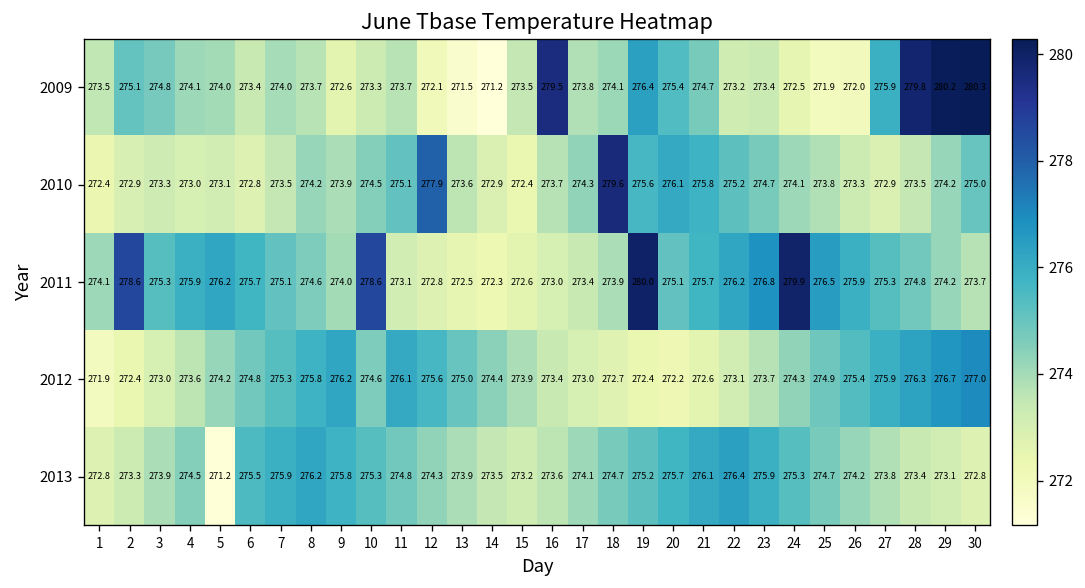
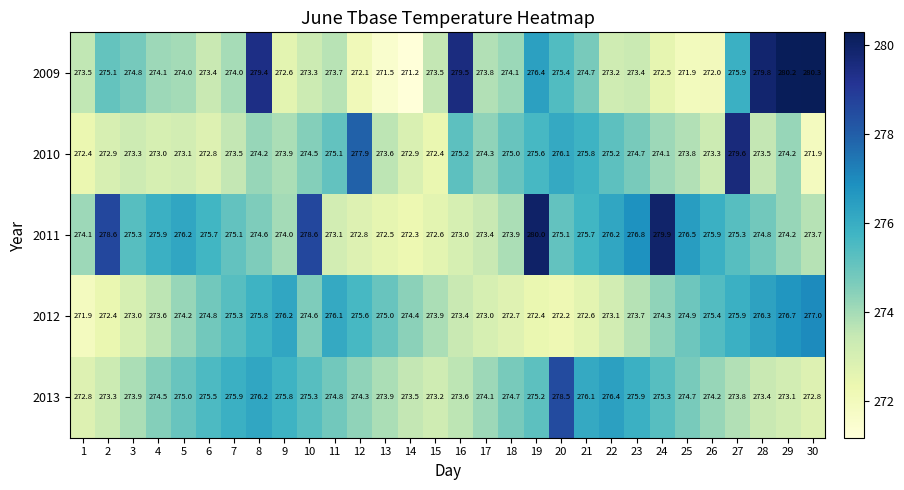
2009, 8: 273.7 -> 279.4
2010, 16: 273.7 -> 275.2
2010, 18: 279.6 -> 275.0
2010, 27: 272.9 -> 279.6
2010, 30: 275.0 -> 271.9
2013, 5: 271.2 -> 275.0
2013, 20: 275.7 -> 278.5
